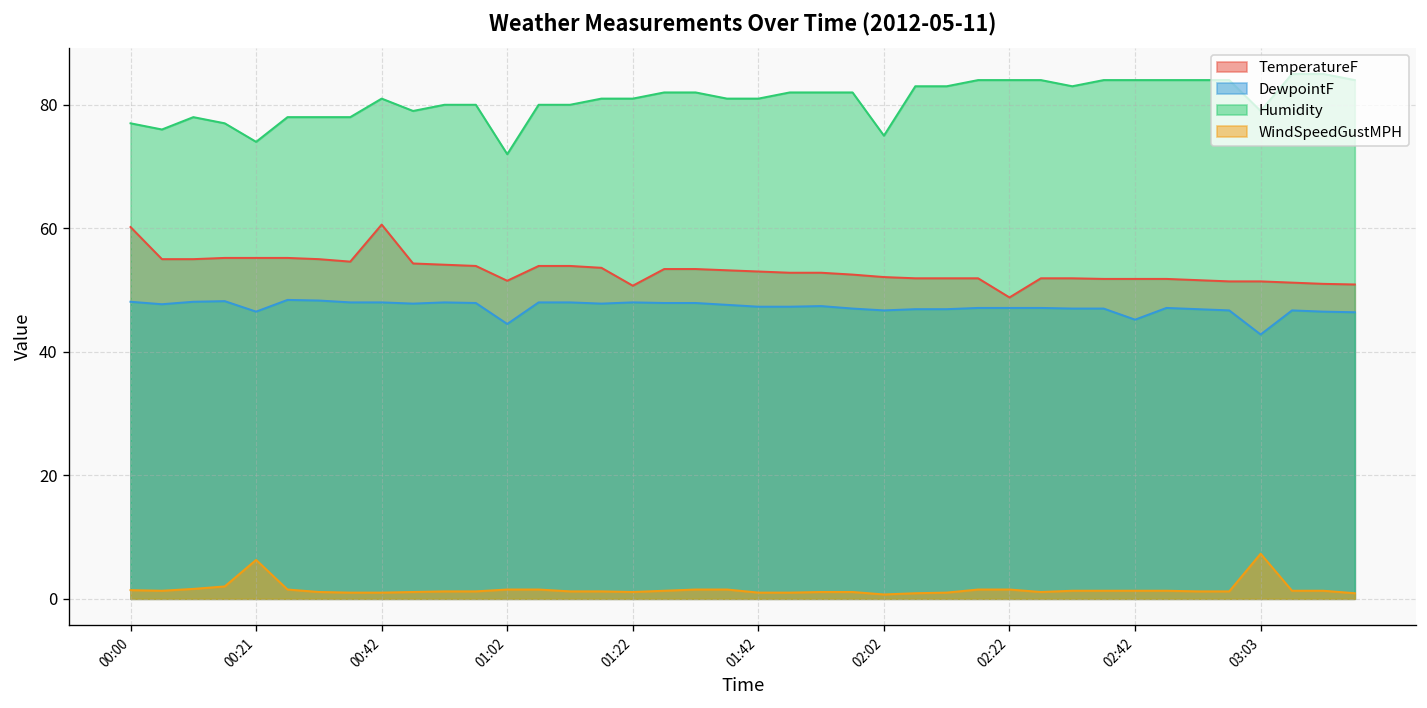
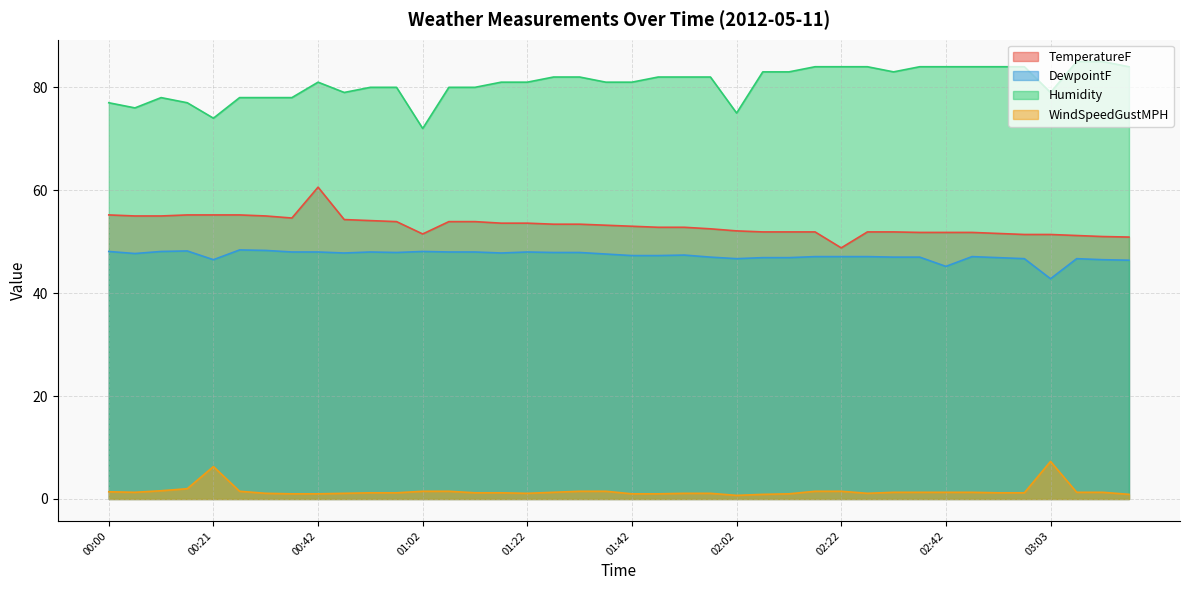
TemperatureF, 00:00: 60 -> 55
DewpointF, 01:02: 45 -> 48
TemperatureF, 01:22: 51 -> 54
